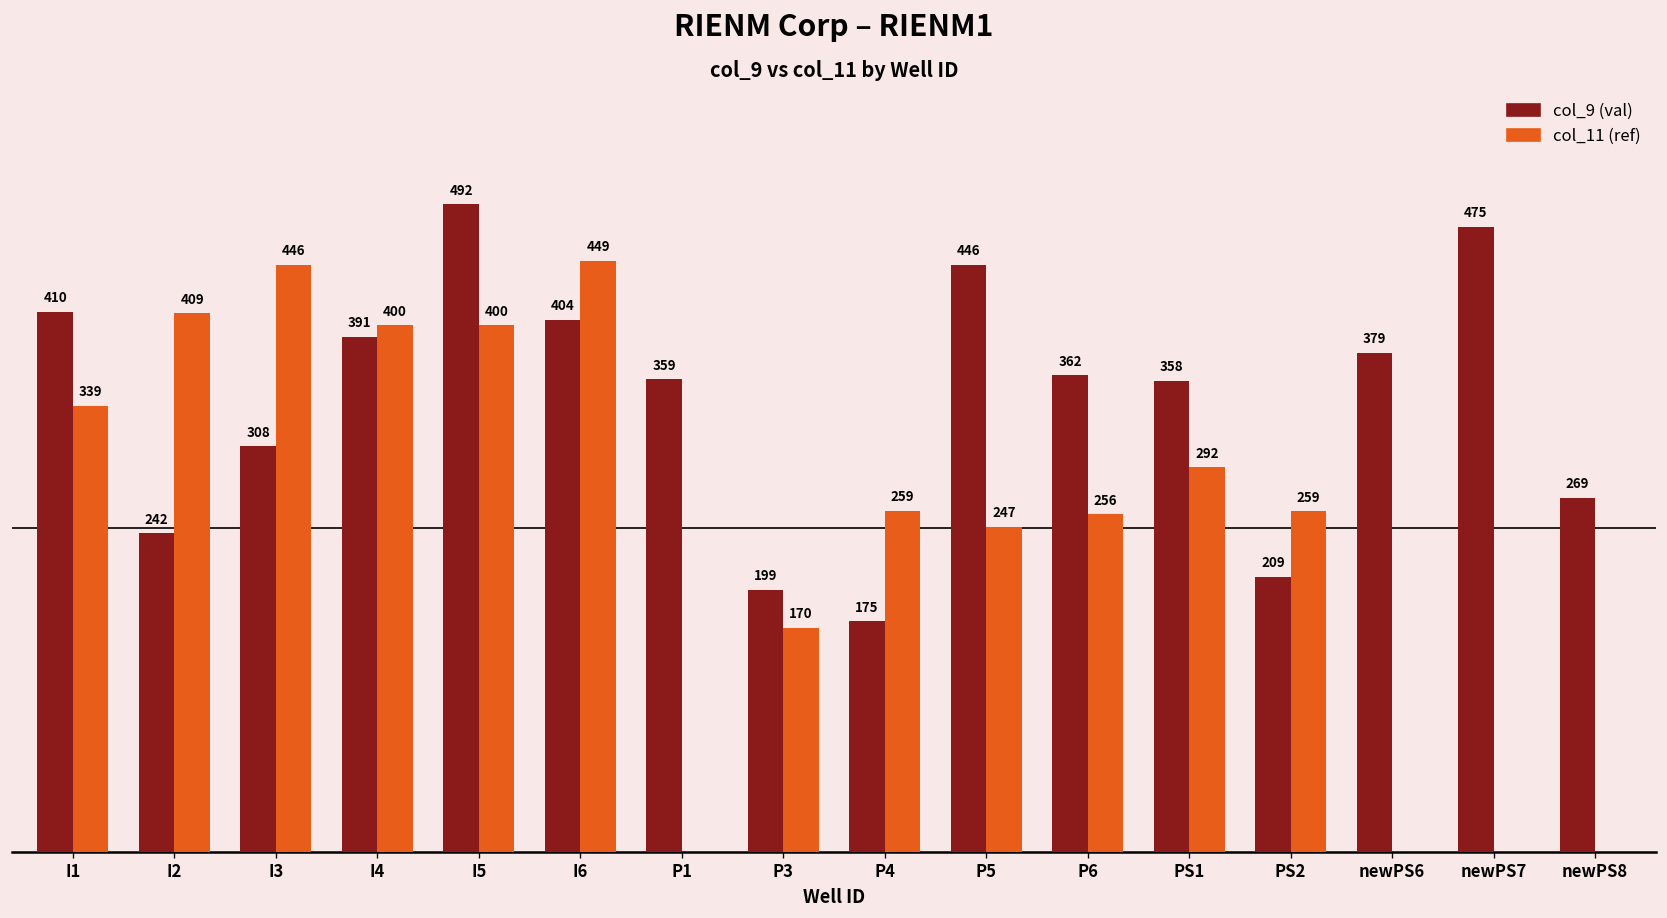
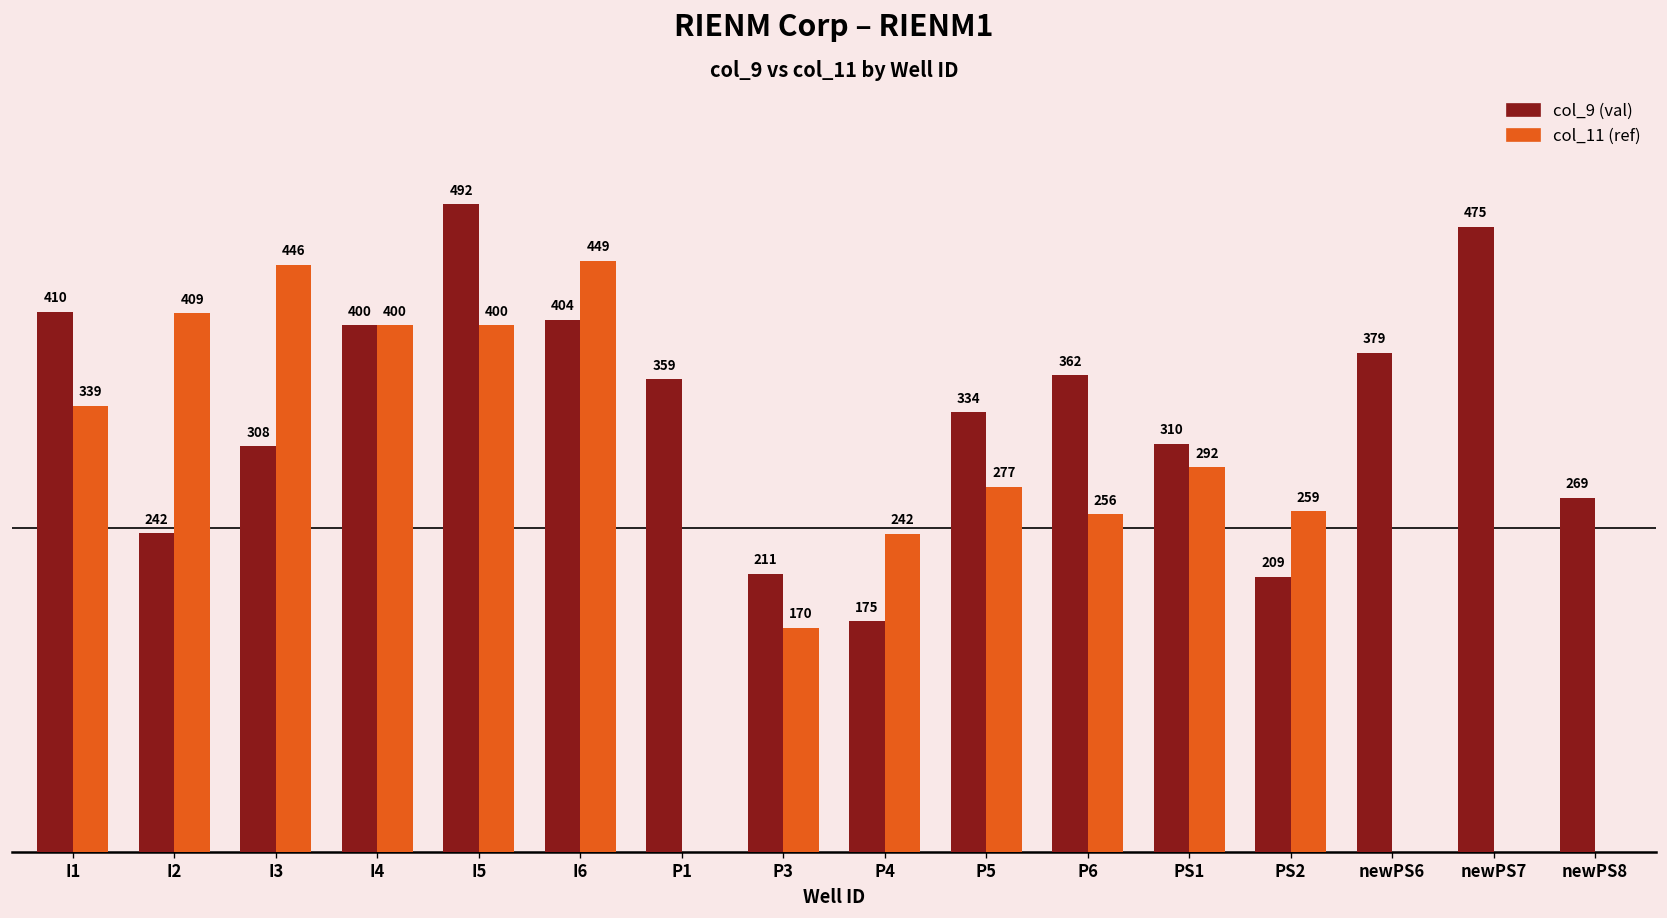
col_9 (val), I4: 391 -> 400
col_9 (val), P3: 199 -> 211
col_11 (ref), P4: 259 -> 242
col_9 (val), P5: 446 -> 334
col_11 (ref), P5: 247 -> 277
col_9 (val), PS1: 358 -> 310
